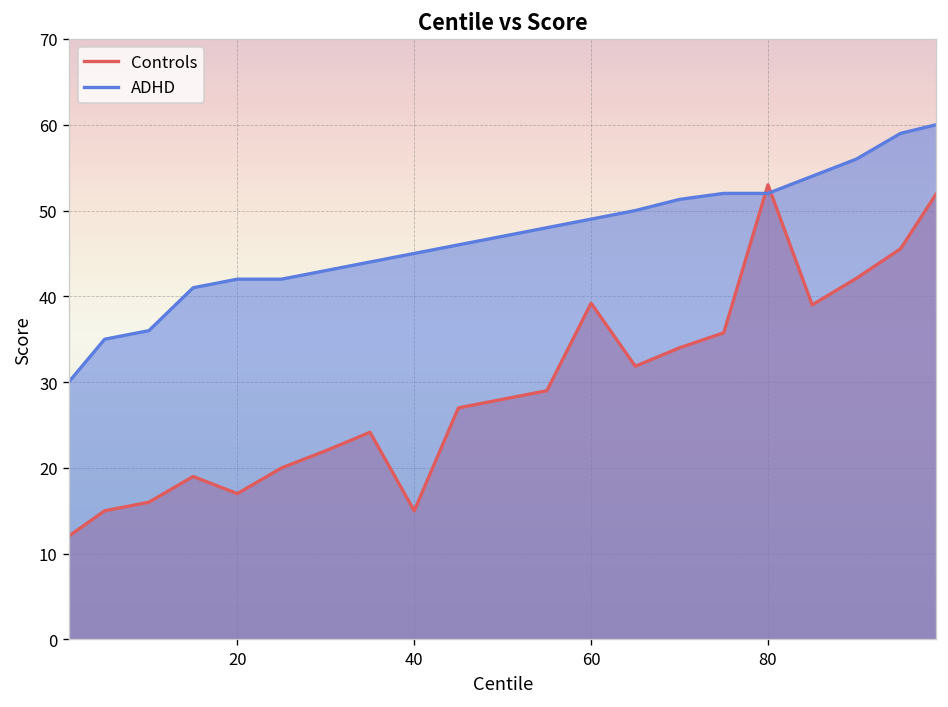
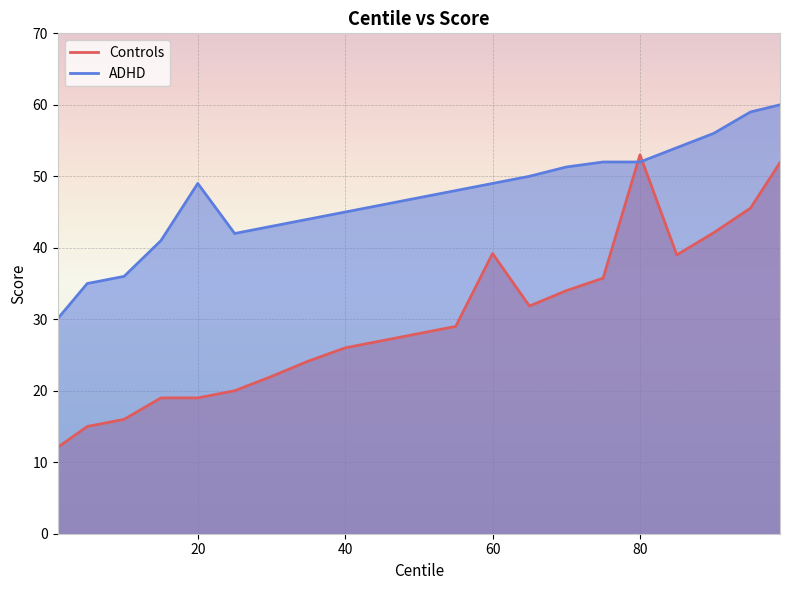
Controls, 20: 17 -> 19
ADHD, 20: 42 -> 49
Controls, 40: 15 -> 26
